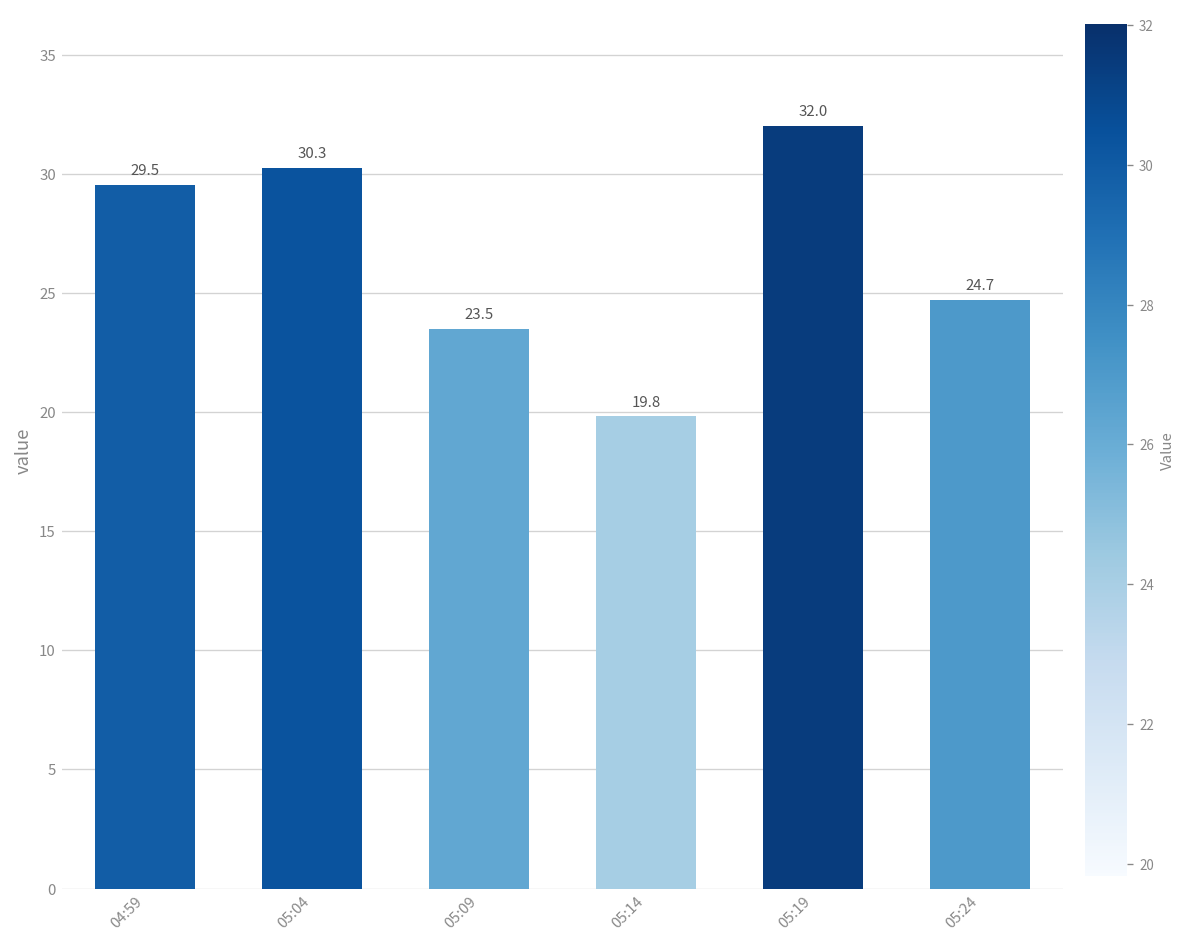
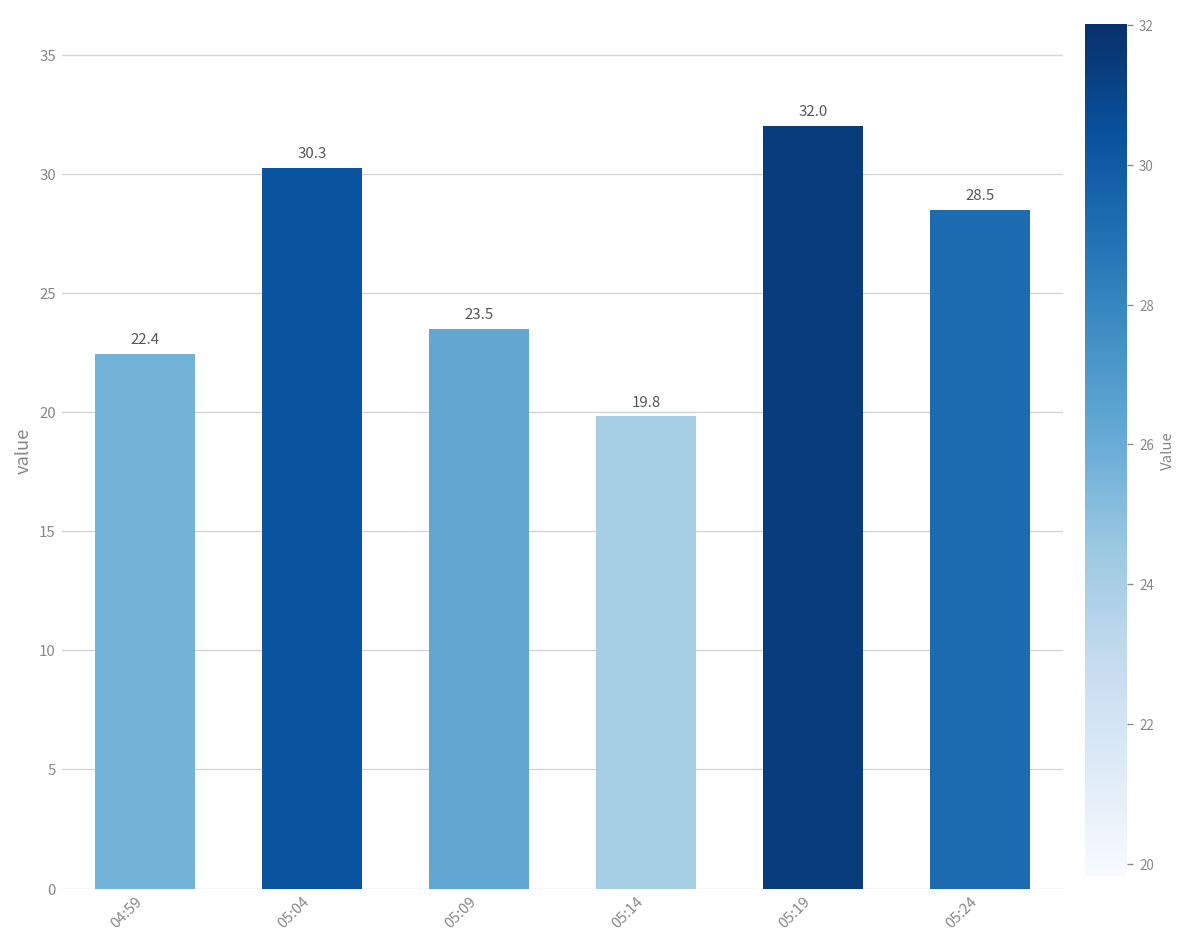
04:59: 29.5 -> 22.4
05:24: 24.7 -> 28.5
